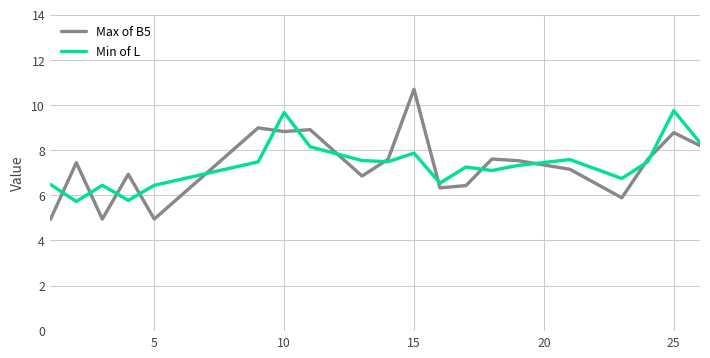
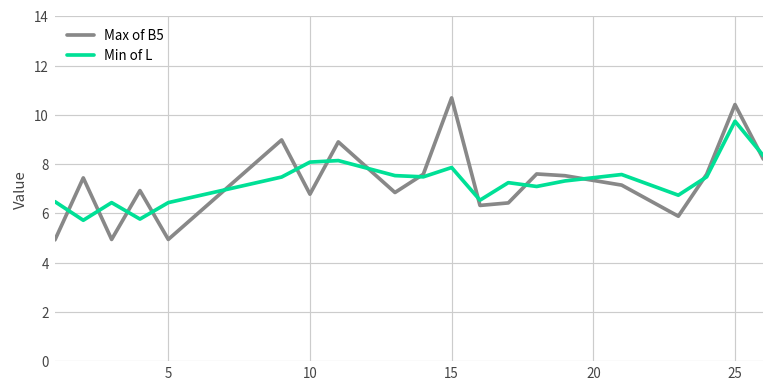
Max of B5, 10: 8.8 -> 6.8
Min of L, 10: 9.7 -> 8.1
Max of B5, 25: 8.8 -> 10.4
